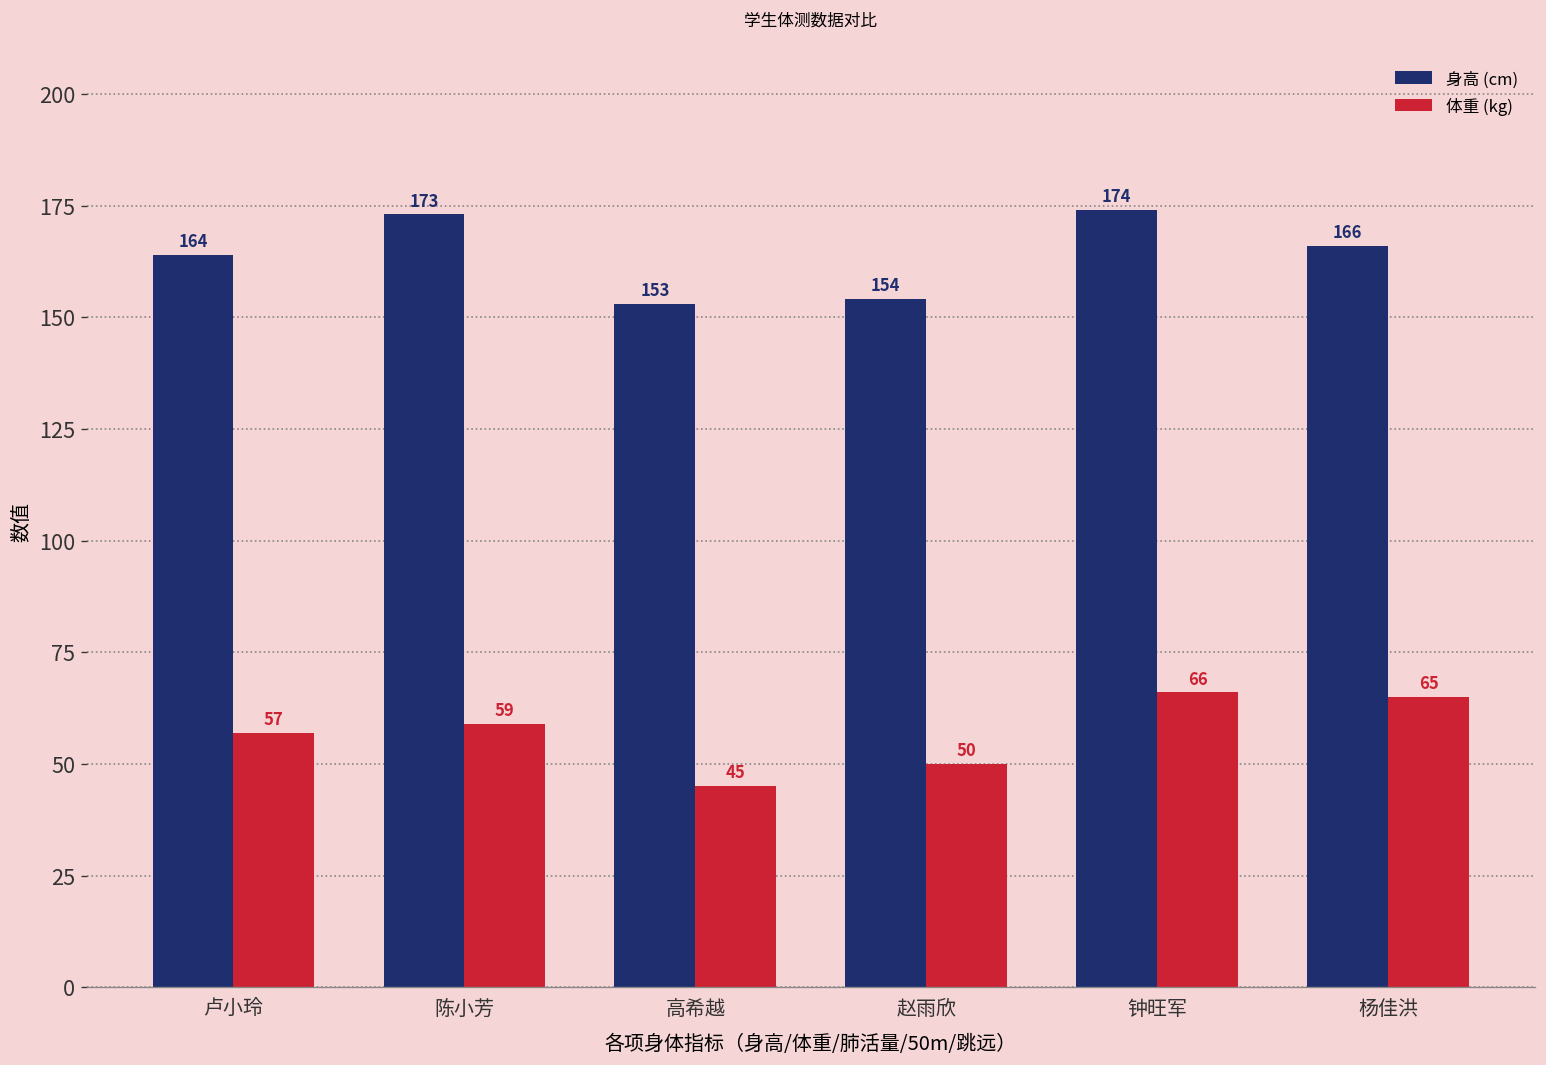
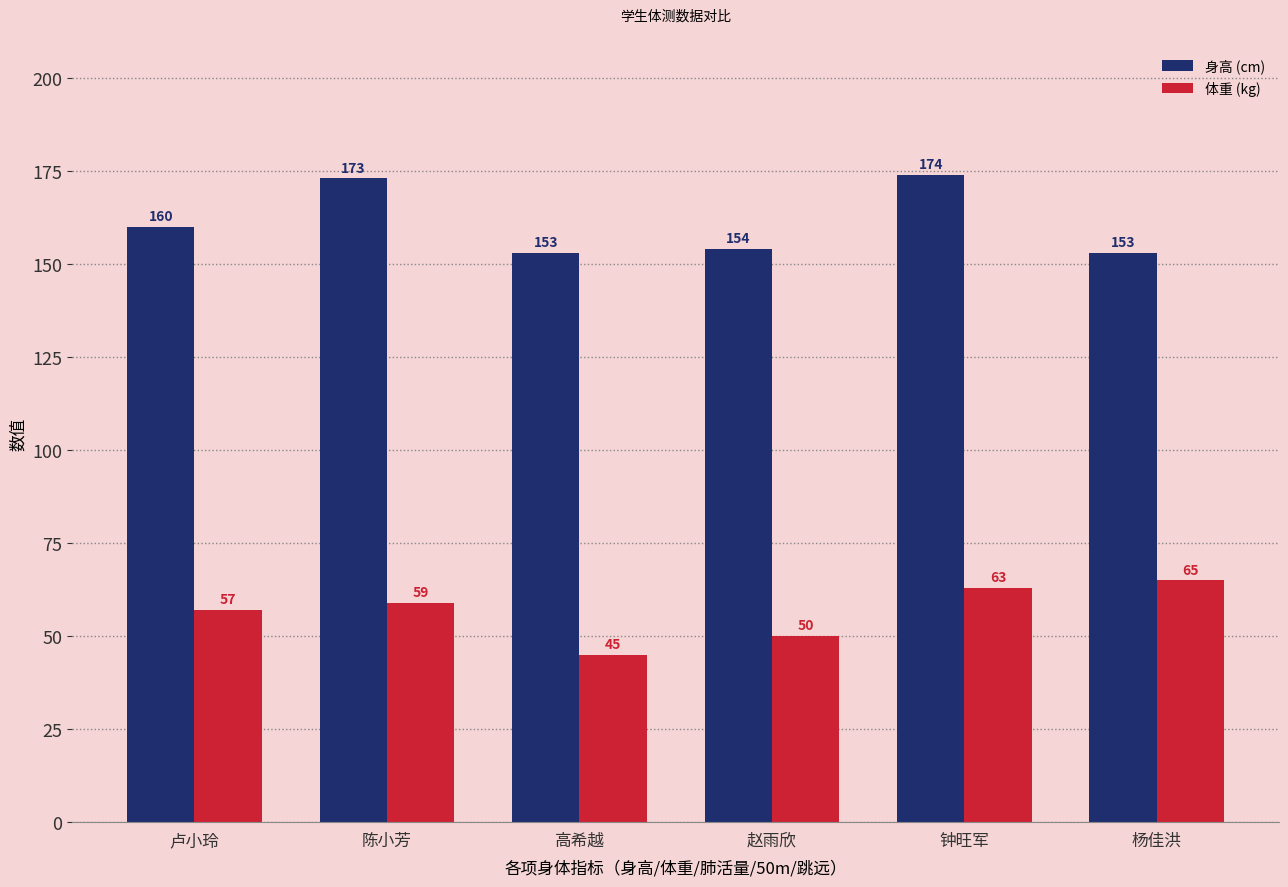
身高 (cm), 卢小玲: 164 -> 160
体重 (kg), 钟旺军: 66 -> 63
身高 (cm), 杨佳洪: 166 -> 153
